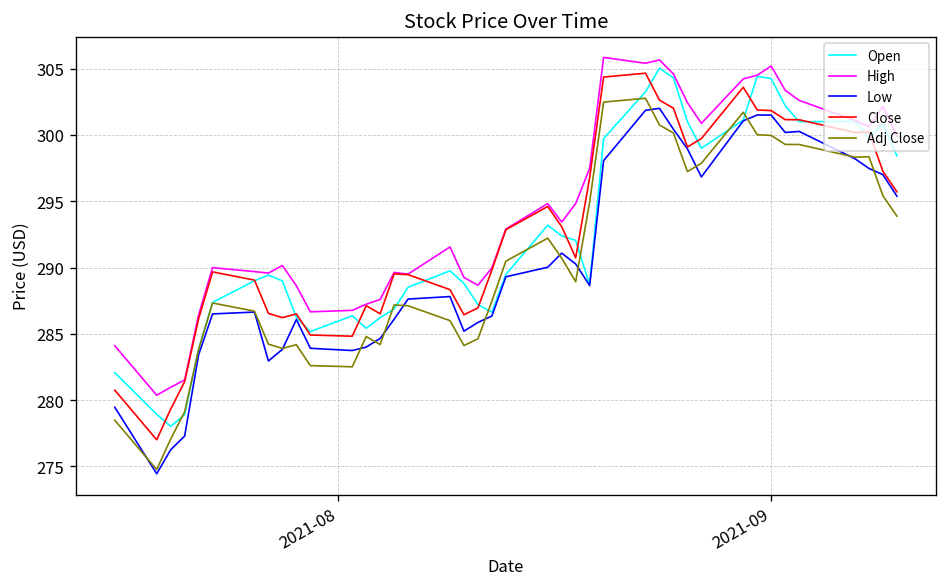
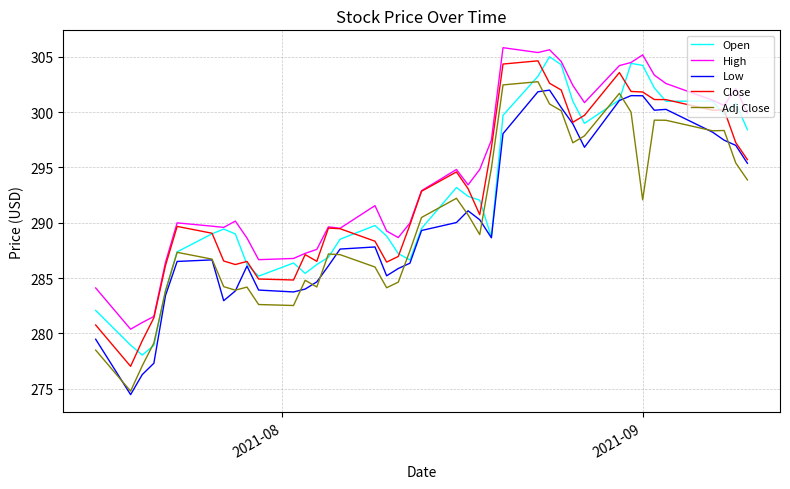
Adj Close, 2021-09: 300.0 -> 292.1
